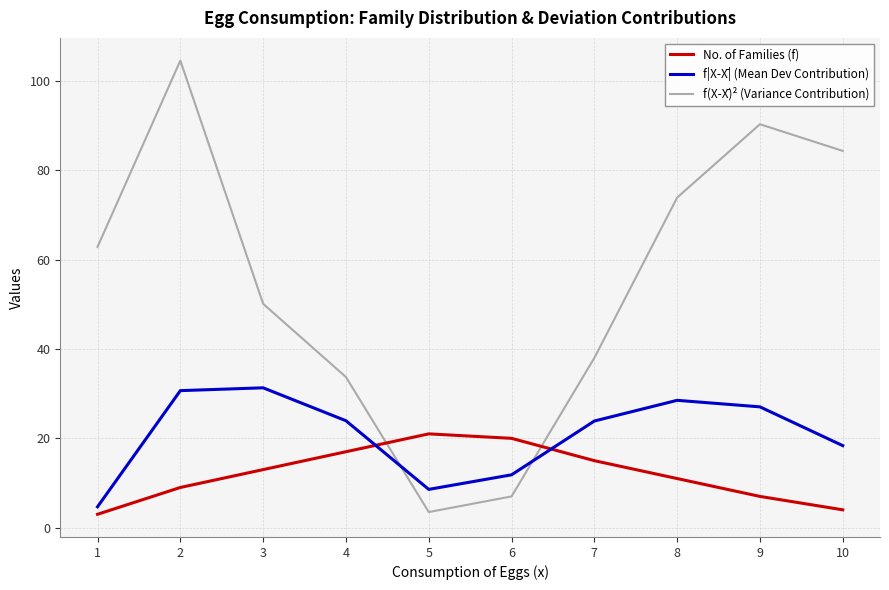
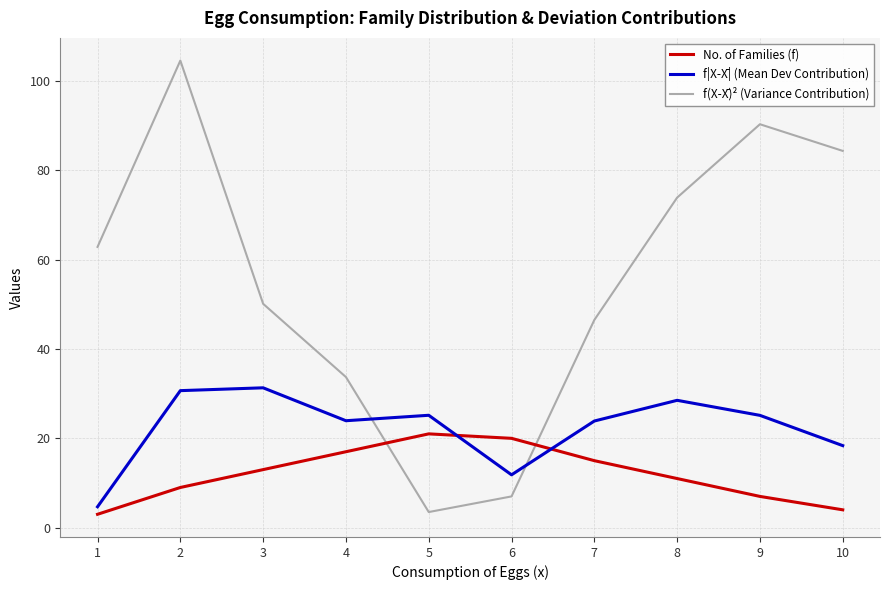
f|X-X̄| (Mean Dev Contribution), 5: 9 -> 25
f(X-X̄)² (Variance Contribution), 7: 38 -> 46
f|X-X̄| (Mean Dev Contribution), 9: 27 -> 25
